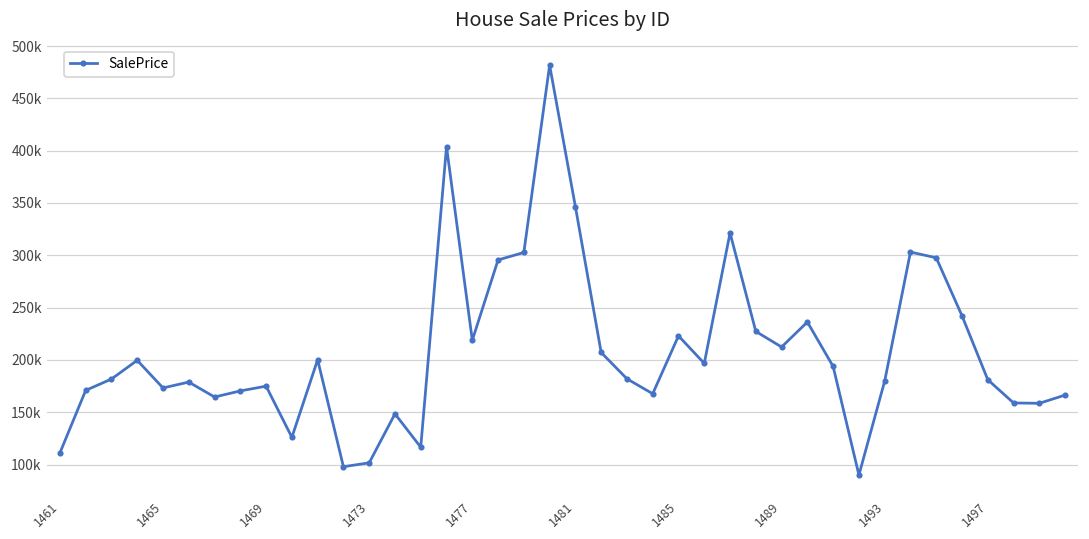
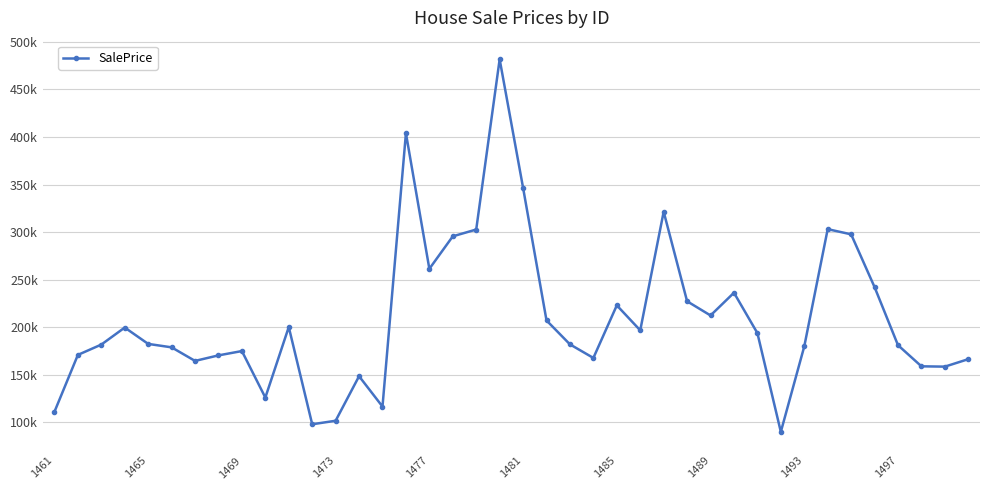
1465: 170000 -> 180000
1477: 220000 -> 260000
